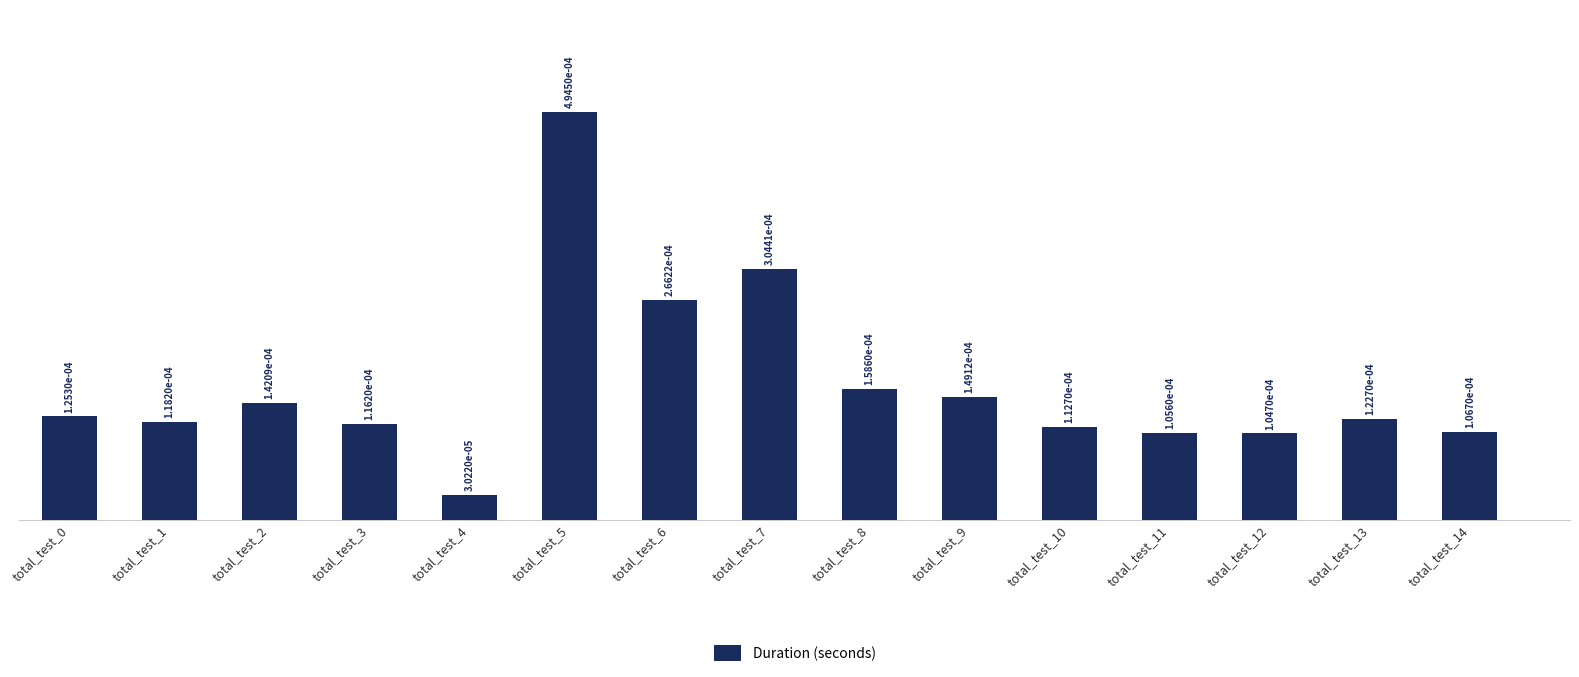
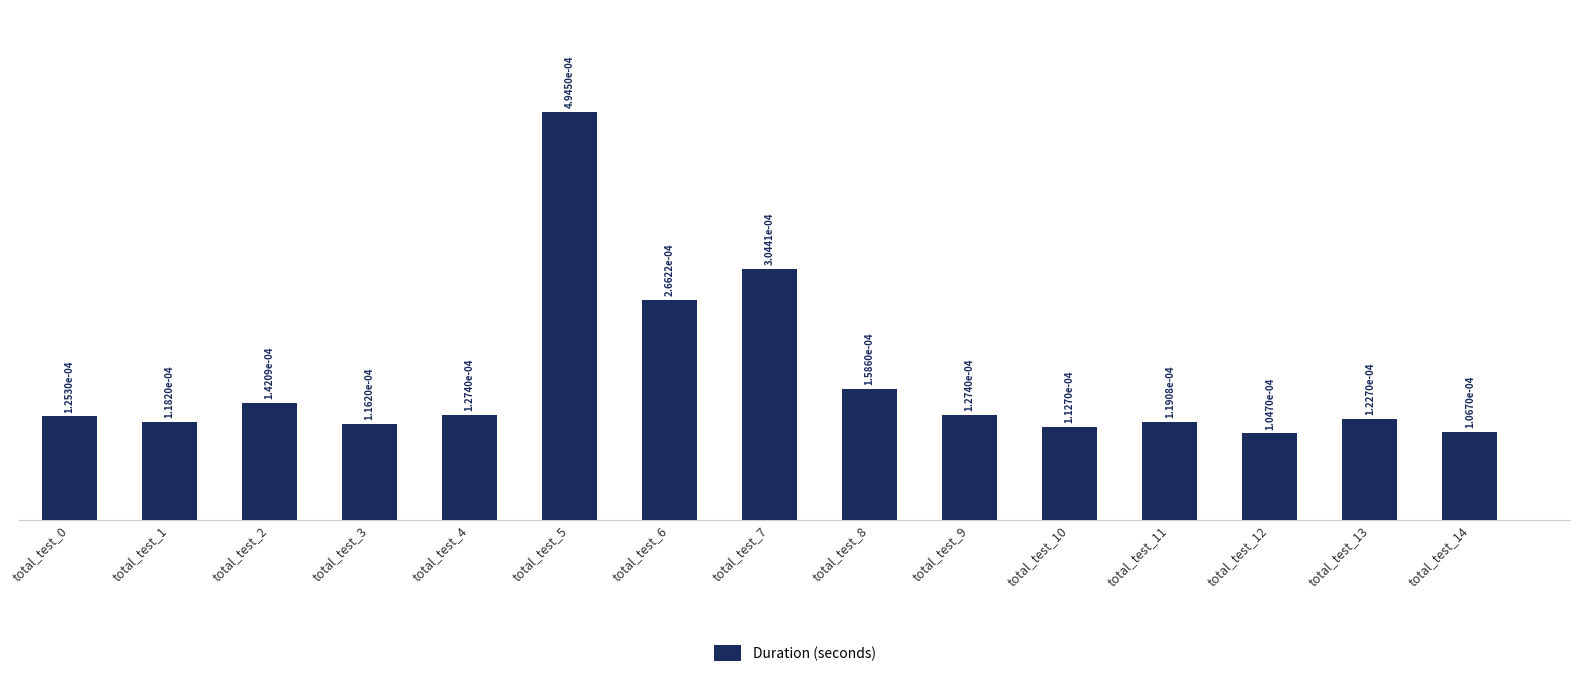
total_test_4: 3.0220e-05 -> 1.2740e-04
total_test_9: 1.4912e-04 -> 1.2740e-04
total_test_11: 1.0560e-04 -> 1.1908e-04
